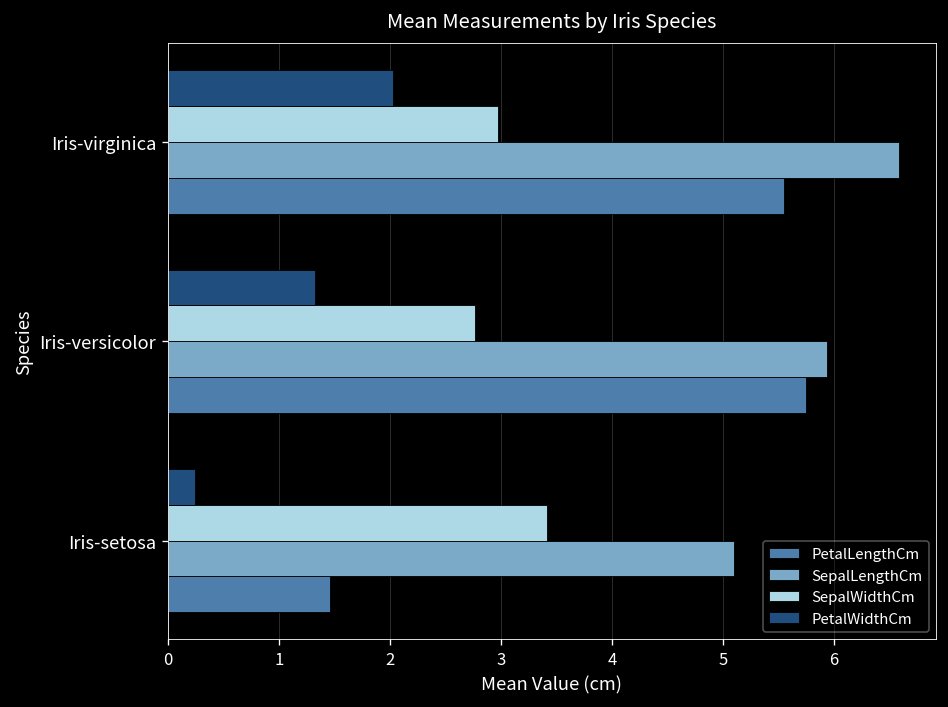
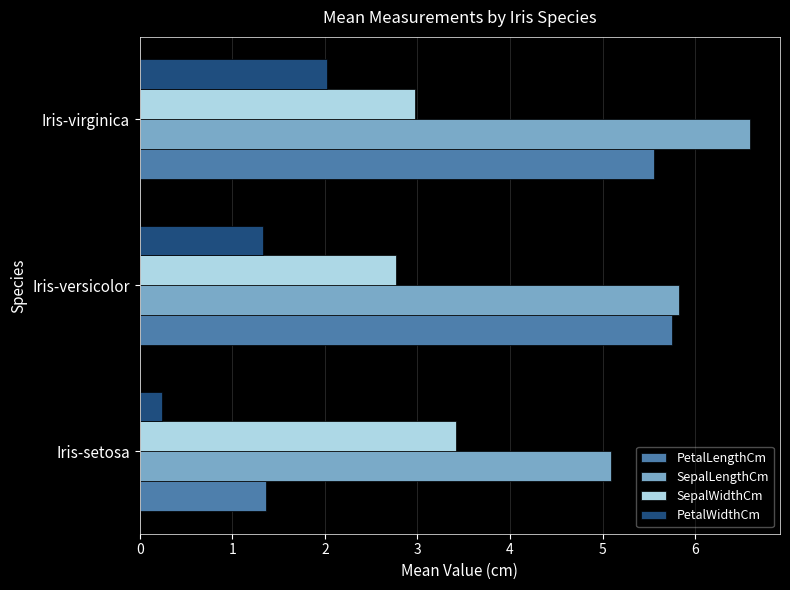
SepalLengthCm, Iris-versicolor: 5.9 -> 5.8
PetalLengthCm, Iris-setosa: 1.5 -> 1.4
